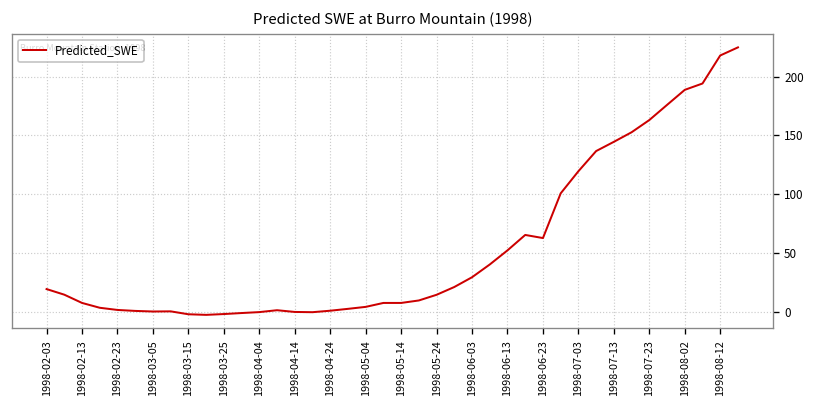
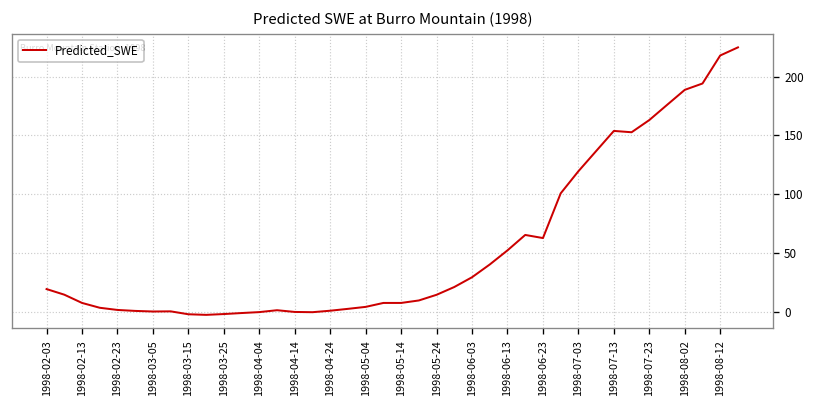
1998-07-13: 140 -> 150
